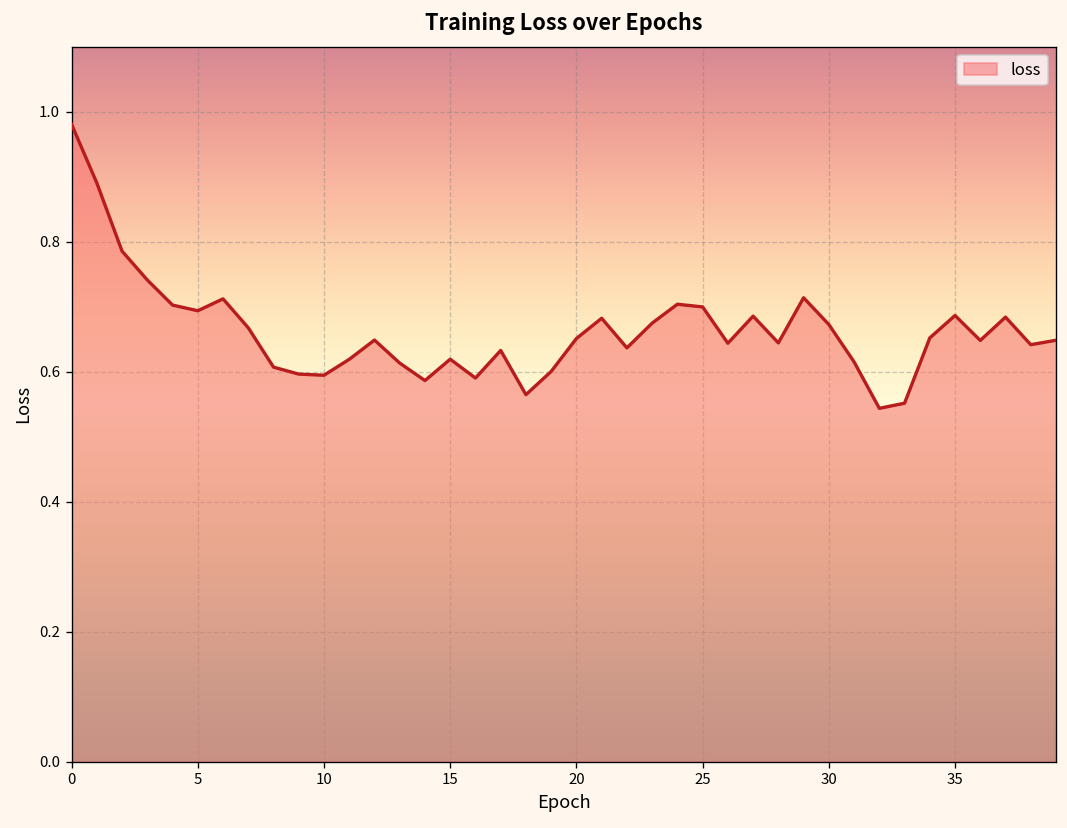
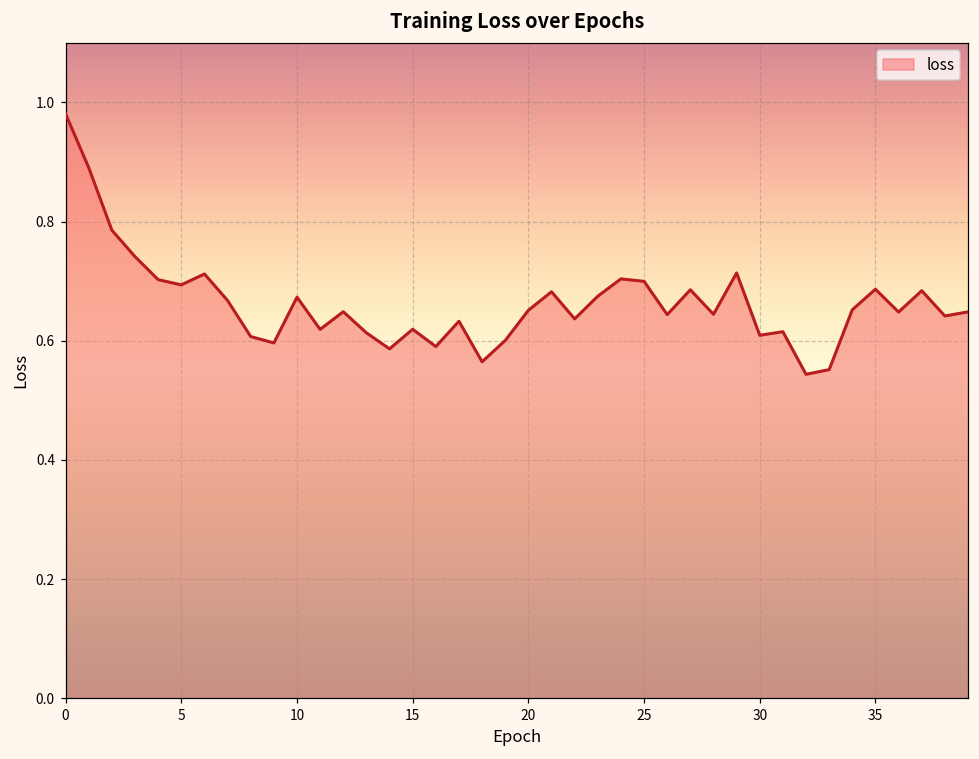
10: 0.59 -> 0.67
30: 0.67 -> 0.61
